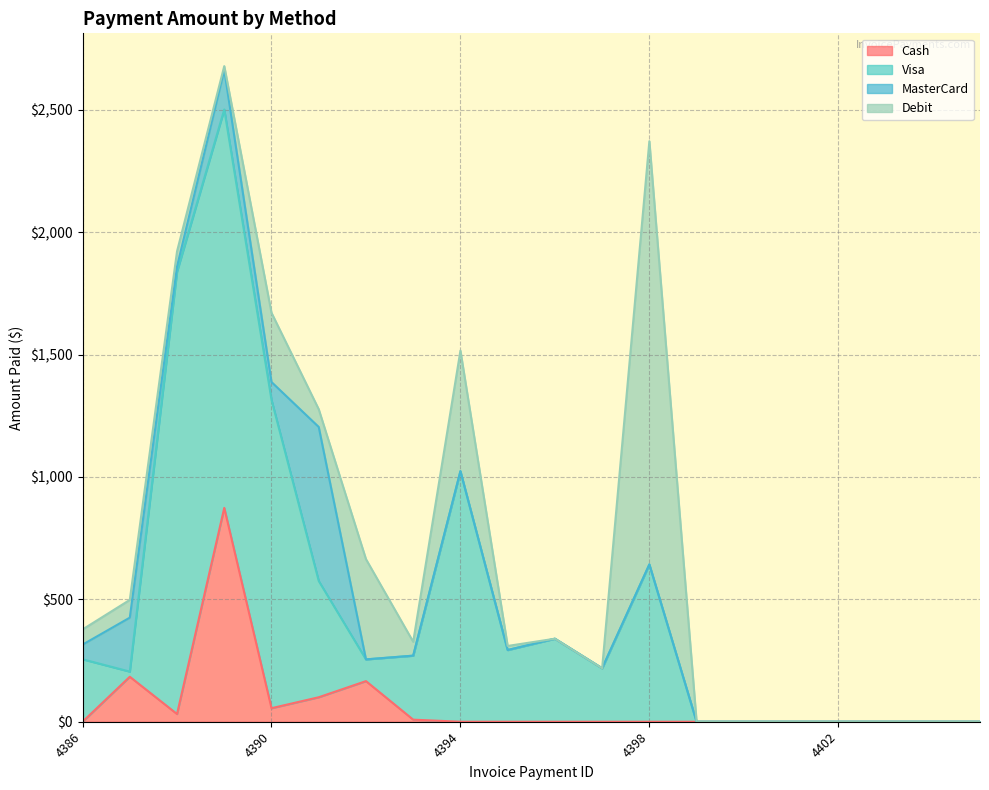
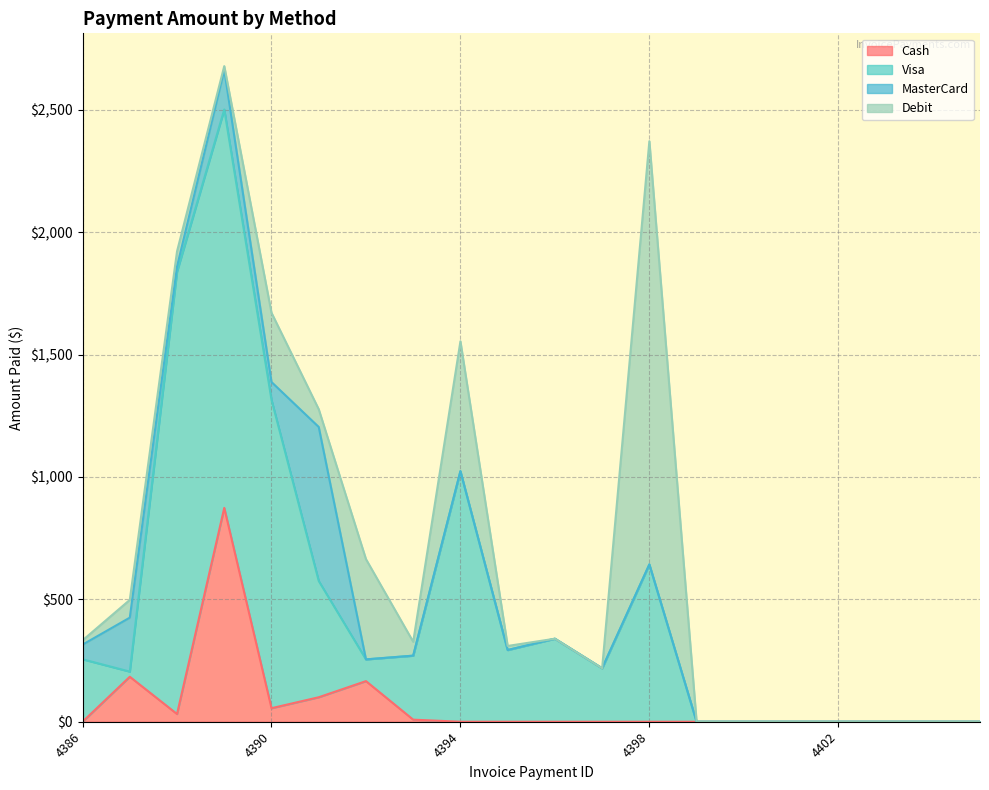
Debit, 4386: $60 -> $20
Debit, 4394: $490 -> $530
